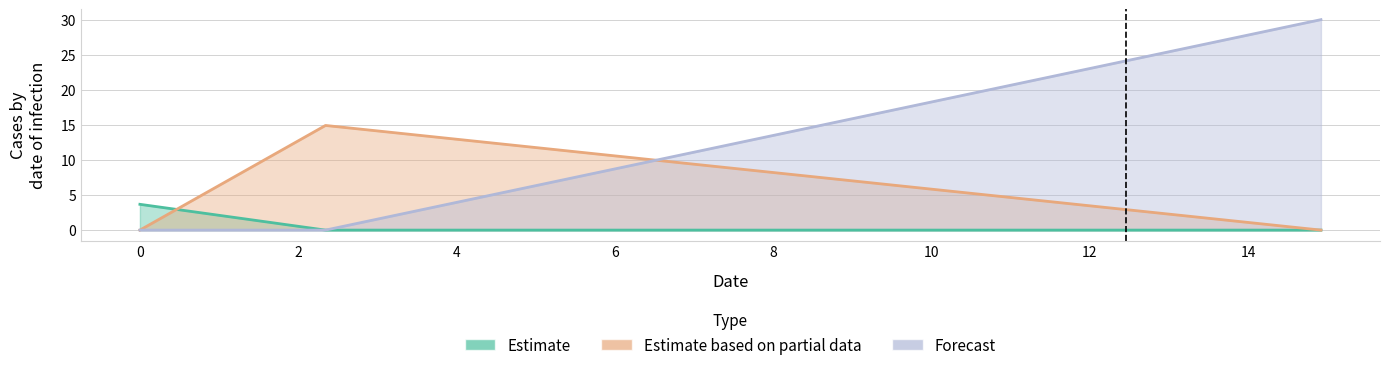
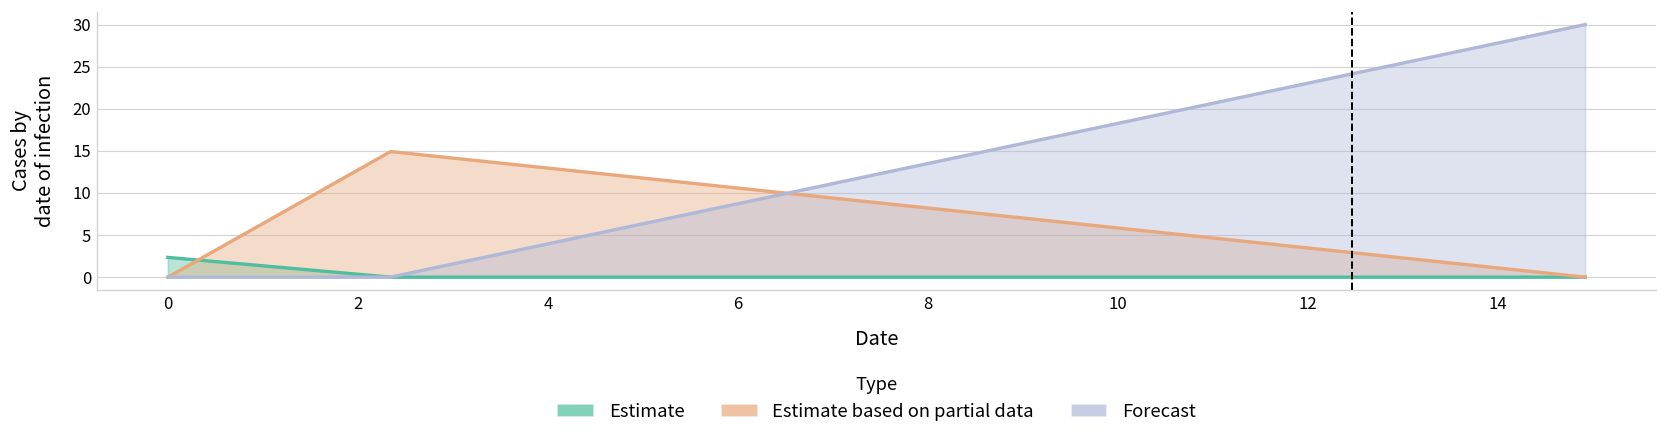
Estimate, 0: 4 -> 2
